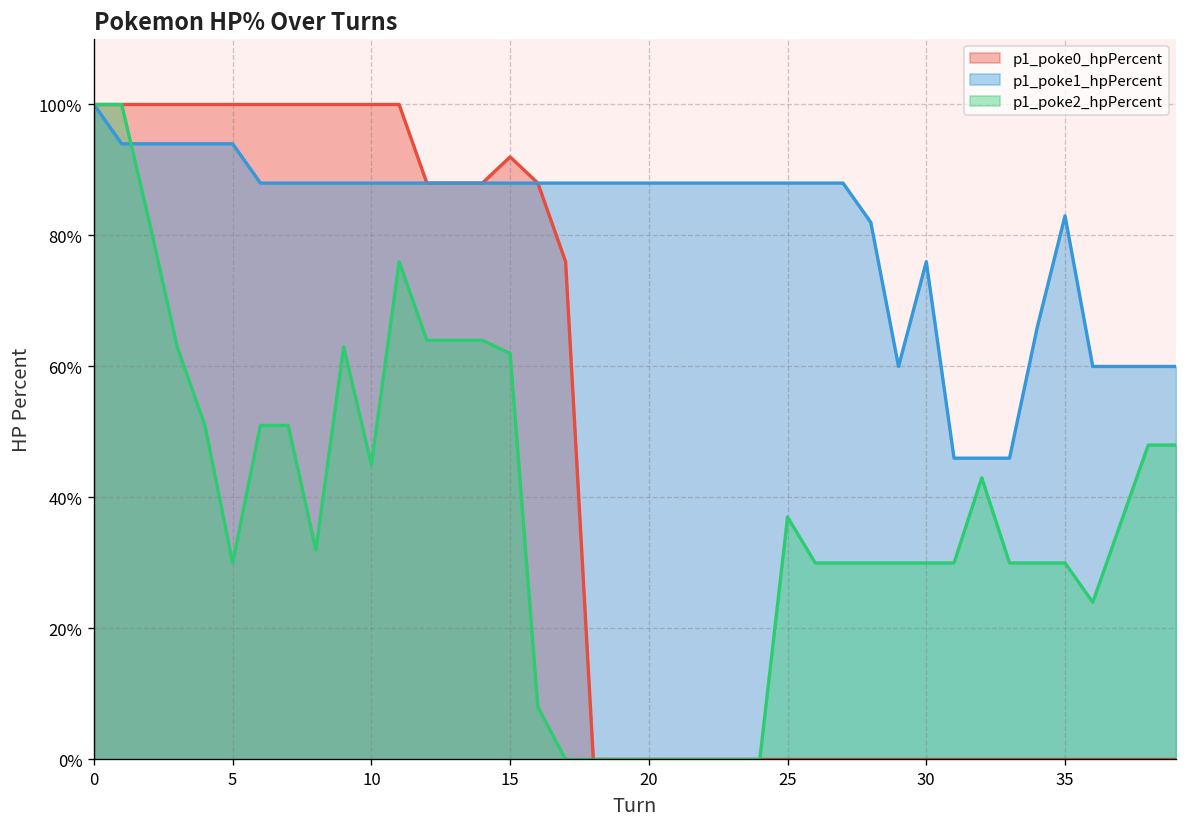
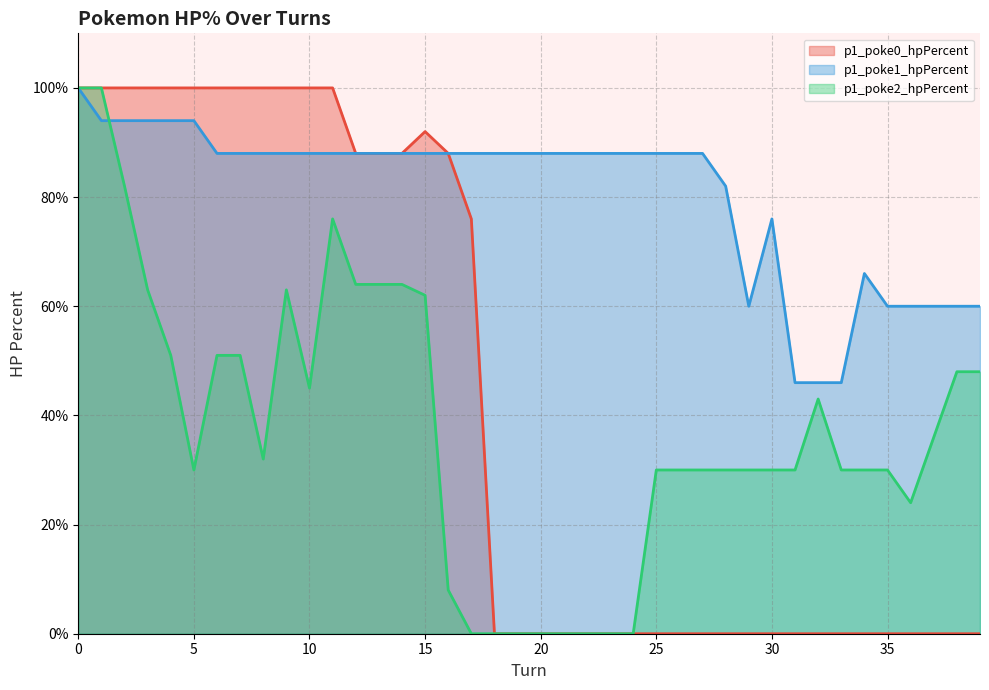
p1_poke2_hpPercent, 25: 37% -> 30%
p1_poke1_hpPercent, 35: 83% -> 60%
